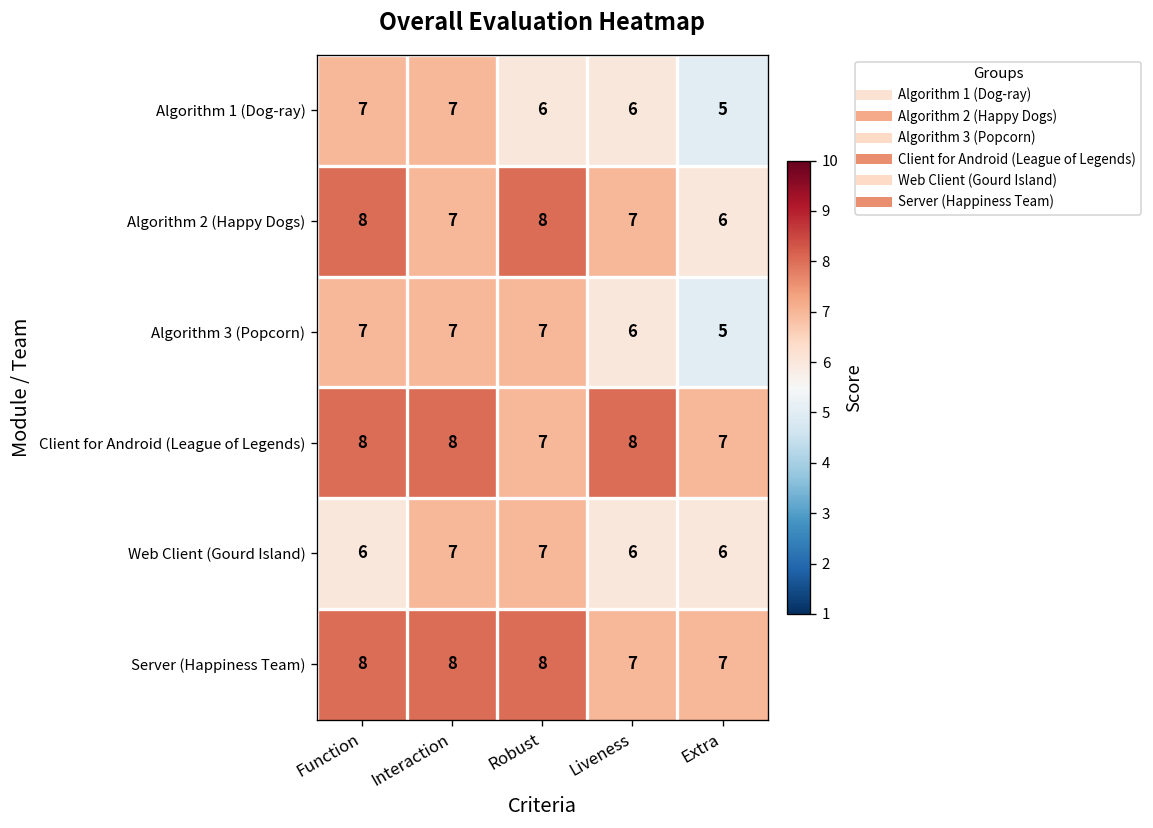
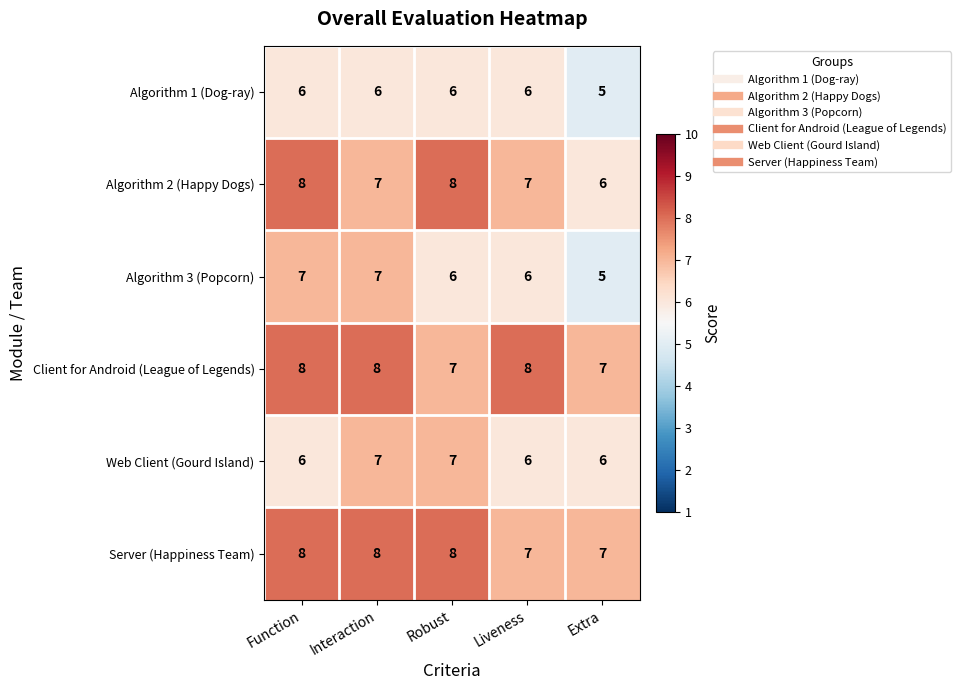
Algorithm 1 (Dog-ray), Function: 7 -> 6
Algorithm 1 (Dog-ray), Interaction: 7 -> 6
Algorithm 3 (Popcorn), Robust: 7 -> 6
